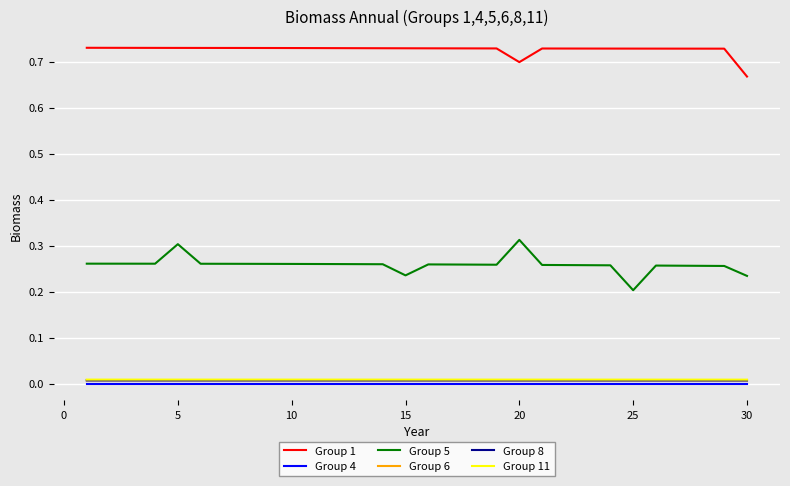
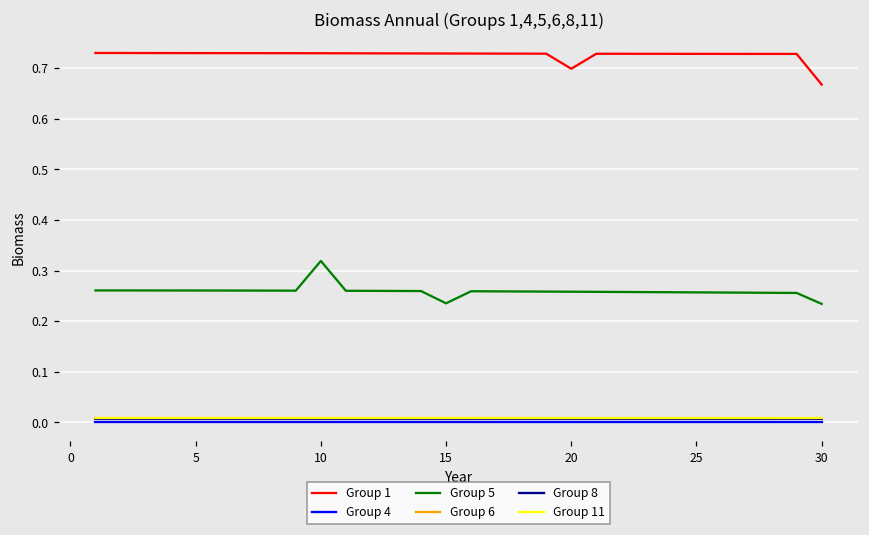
Group 5, 5: 0.30 -> 0.26
Group 5, 10: 0.26 -> 0.32
Group 5, 20: 0.31 -> 0.26
Group 5, 25: 0.20 -> 0.26
